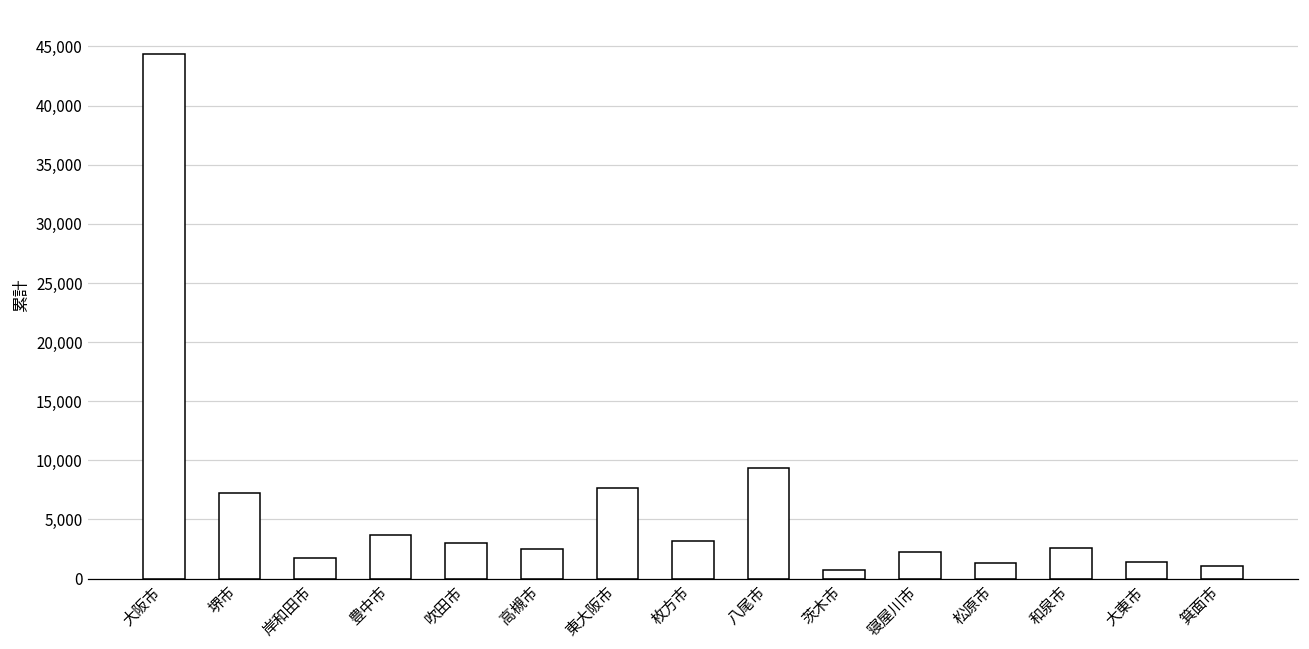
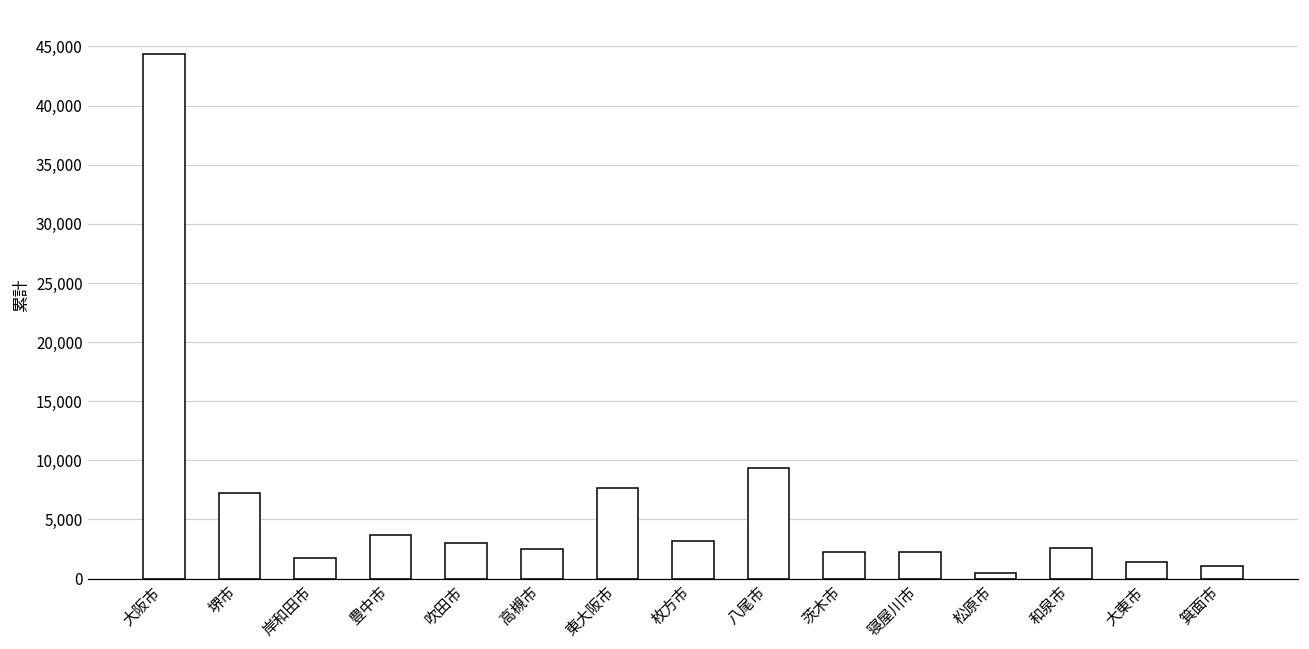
茨木市: 700 -> 2,300
松原市: 1,300 -> 500
